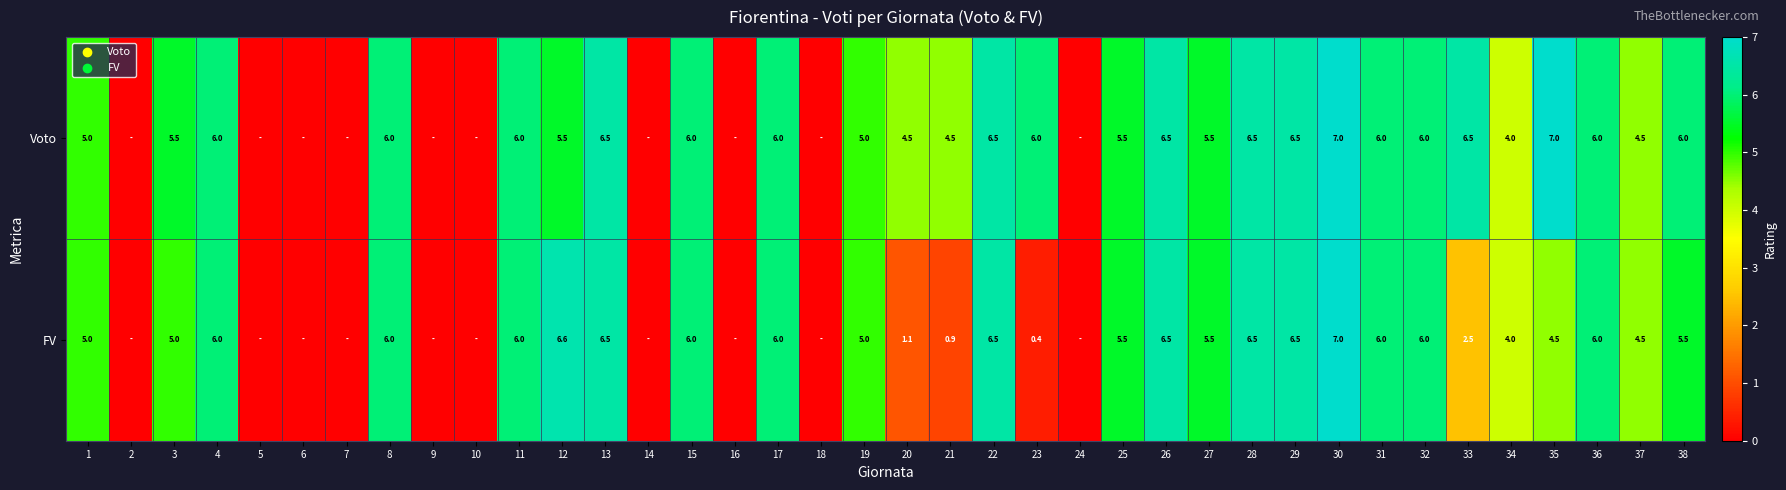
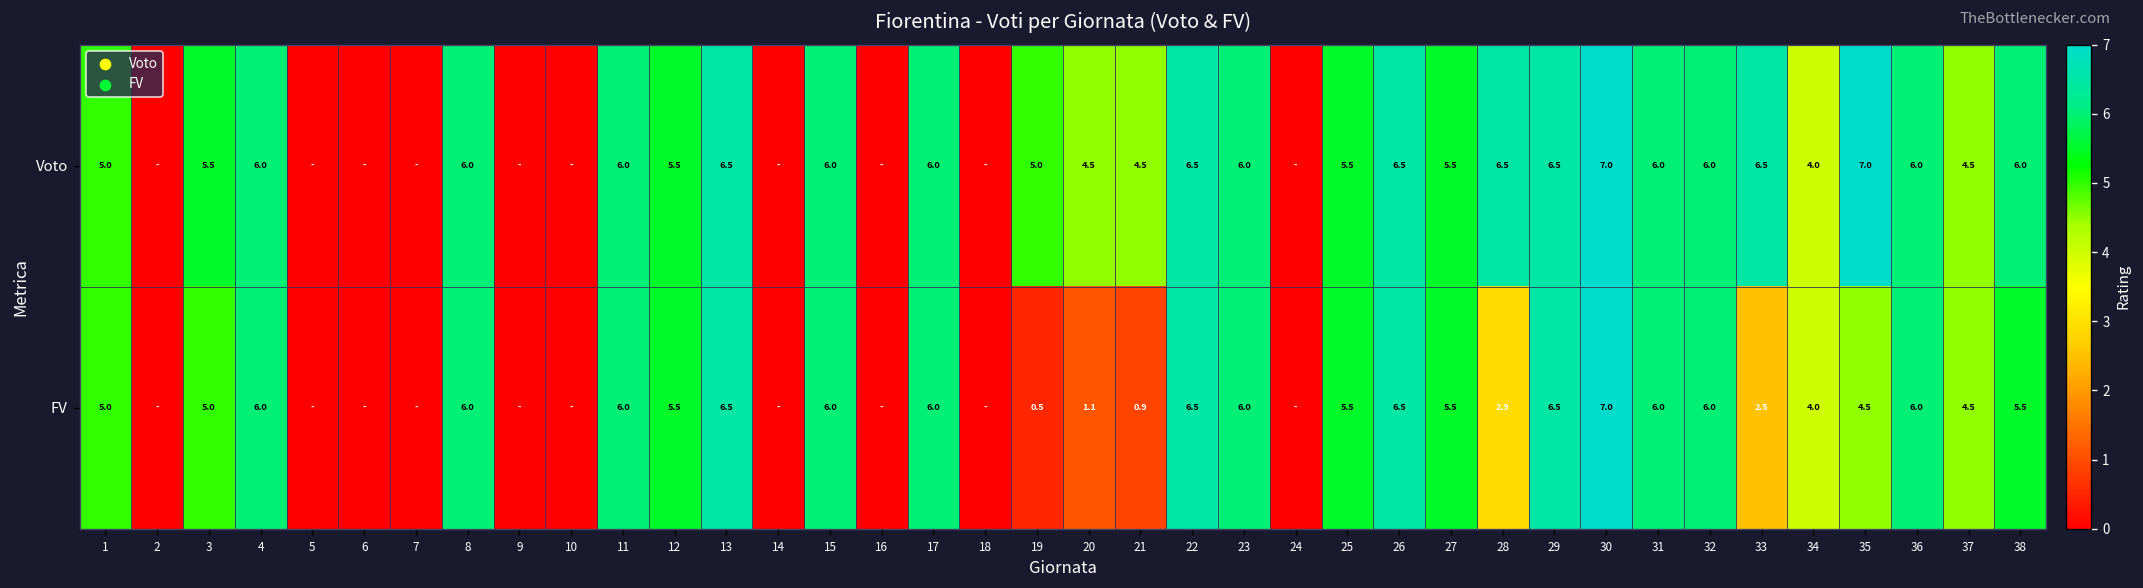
FV, 12: 6.6 -> 5.5
FV, 19: 5.0 -> 0.5
FV, 23: 0.4 -> 6.0
FV, 28: 6.5 -> 2.9
